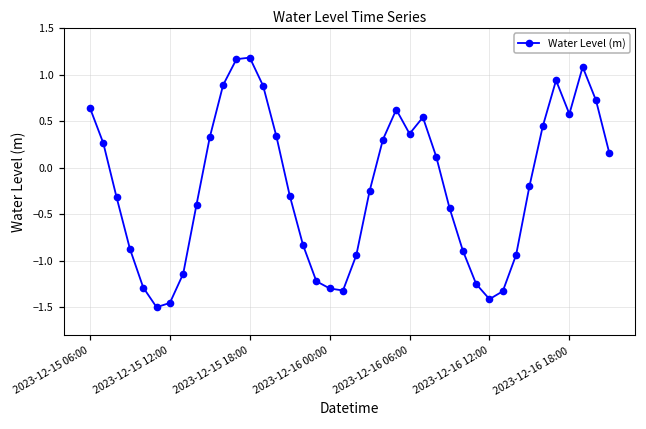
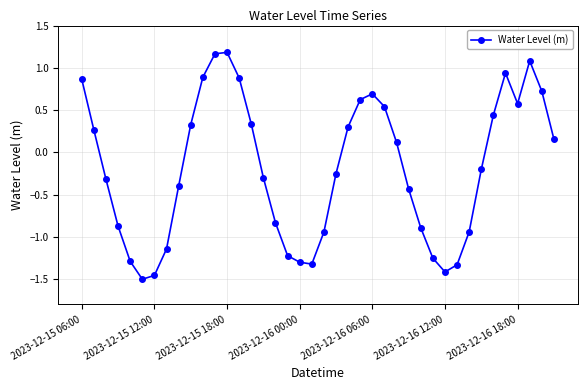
2023-12-15 06:00: 0.6 -> 0.9
2023-12-16 06:00: 0.4 -> 0.7
